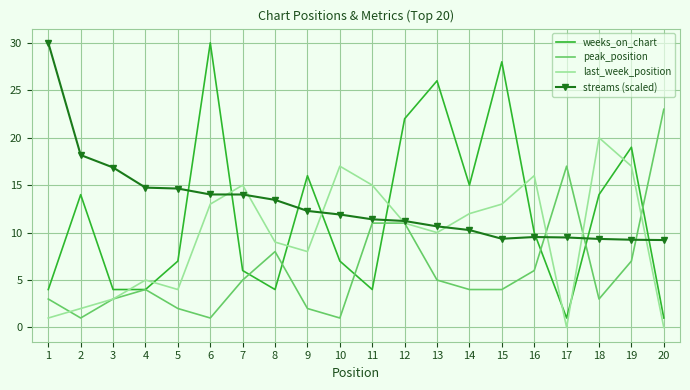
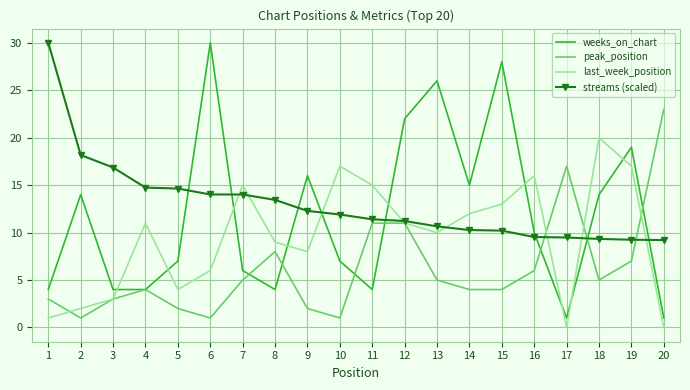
last_week_position, 4: 5 -> 11
last_week_position, 6: 13 -> 6
streams (scaled), 15: 9 -> 10
peak_position, 18: 3 -> 5
